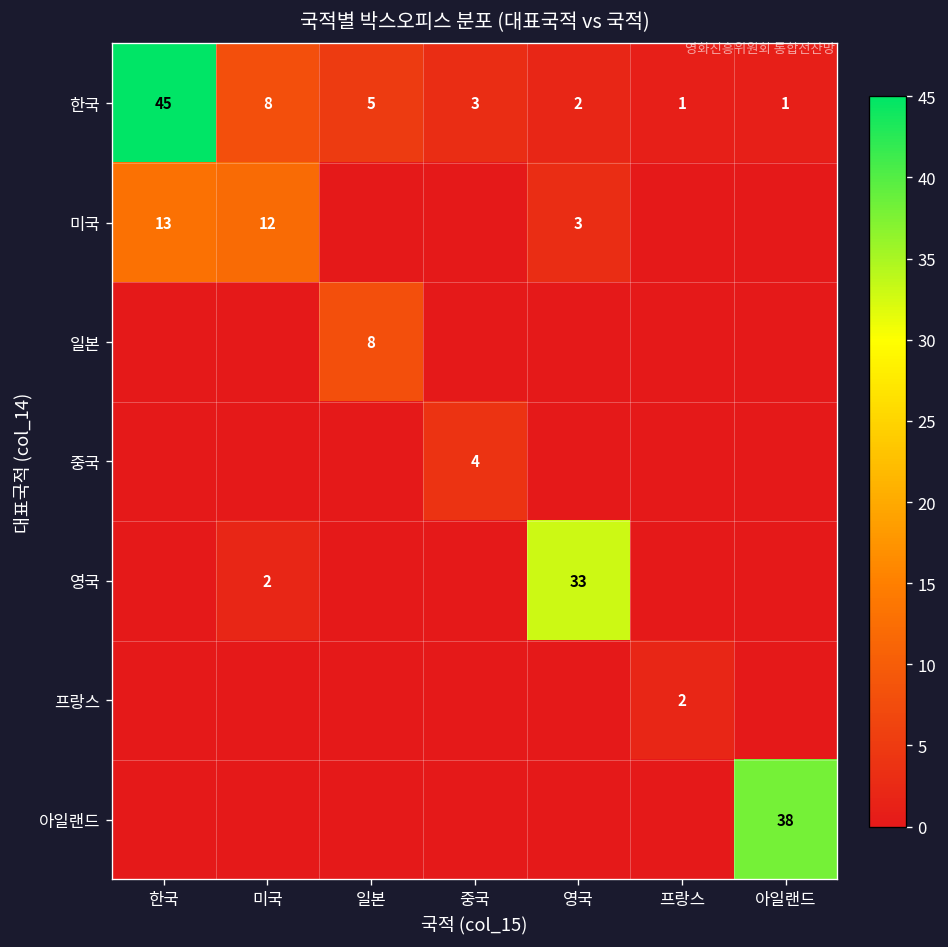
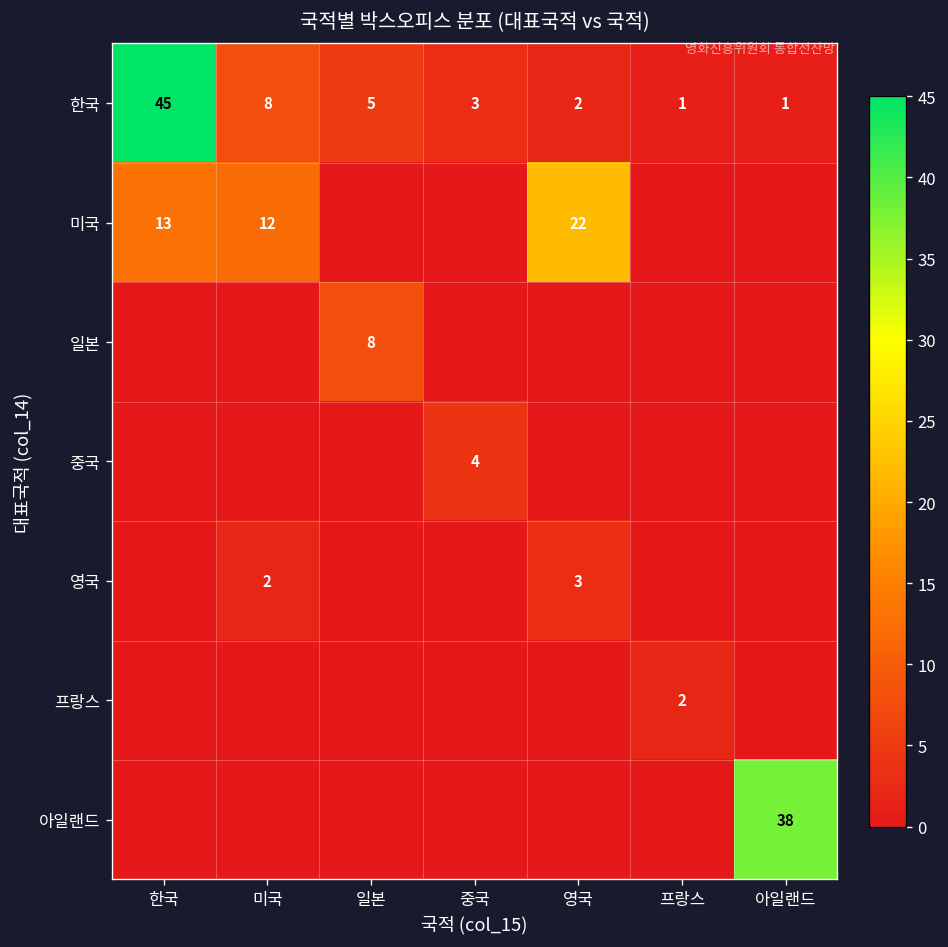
미국, 영국: 3 -> 22
영국, 영국: 33 -> 3
